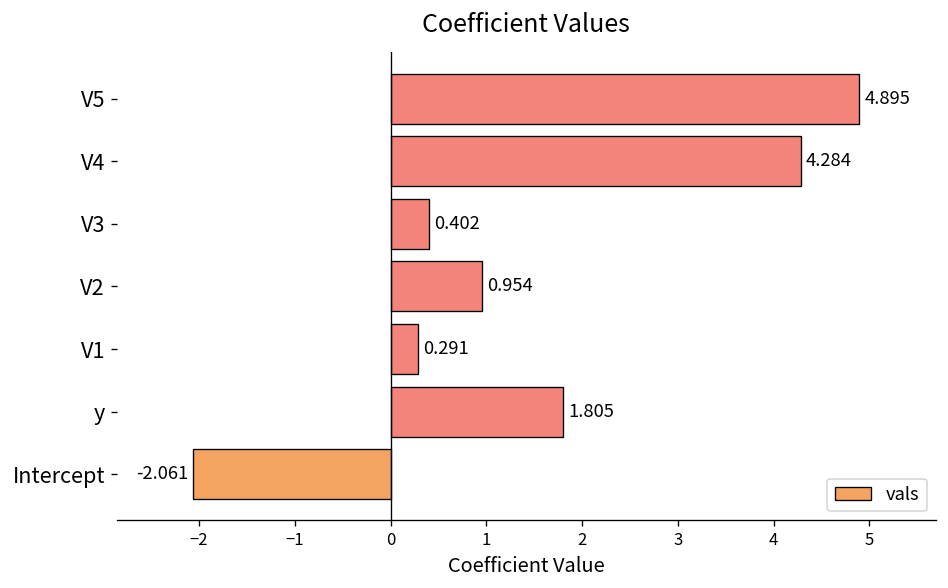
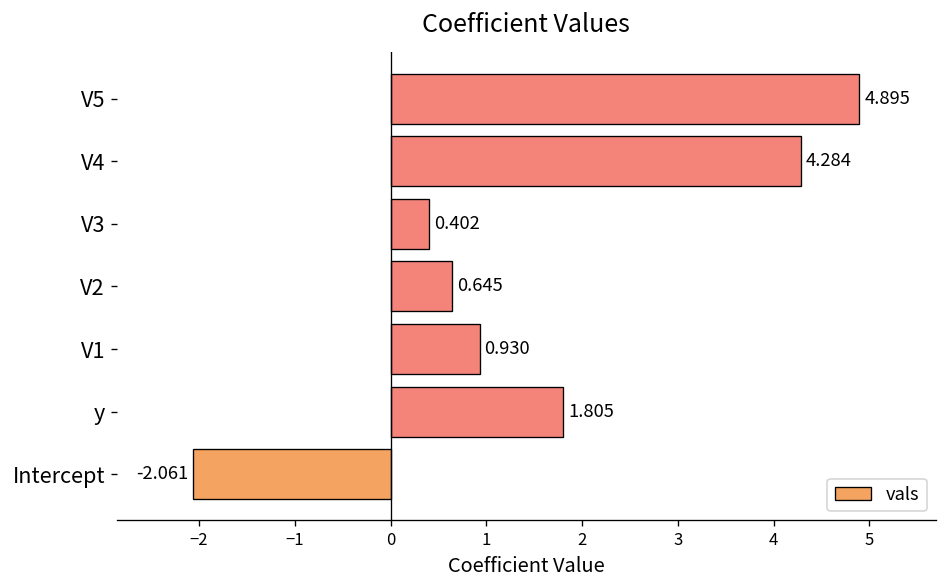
V2: 0.954 -> 0.645
V1: 0.291 -> 0.930
